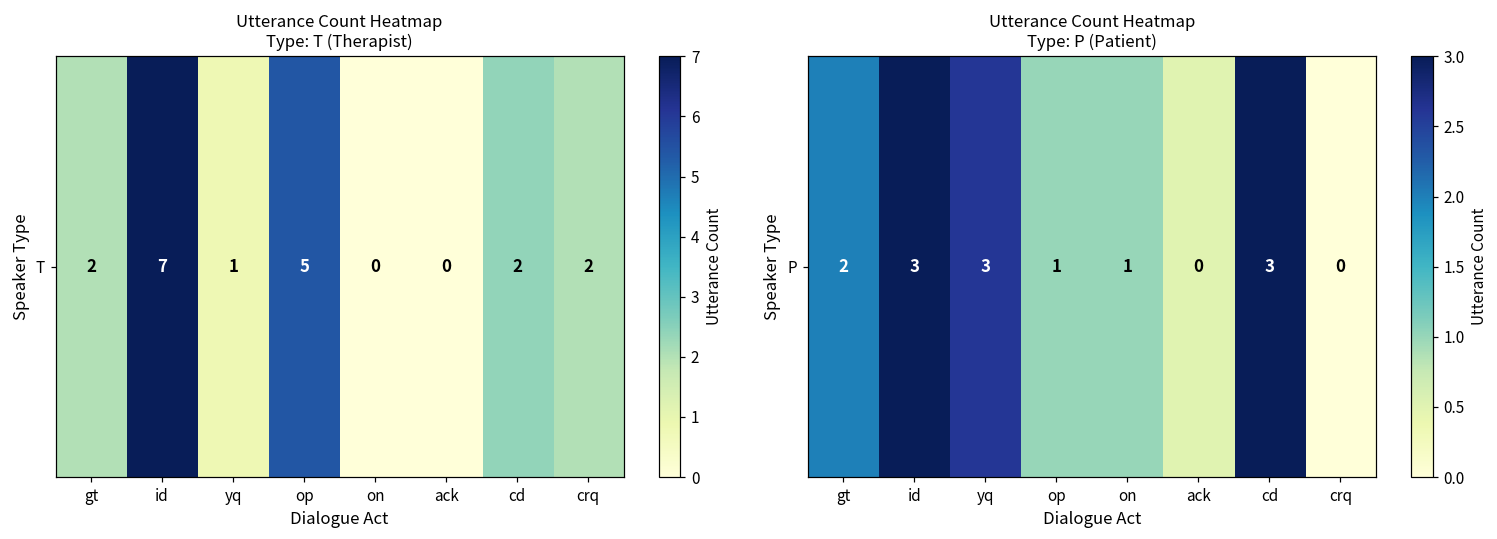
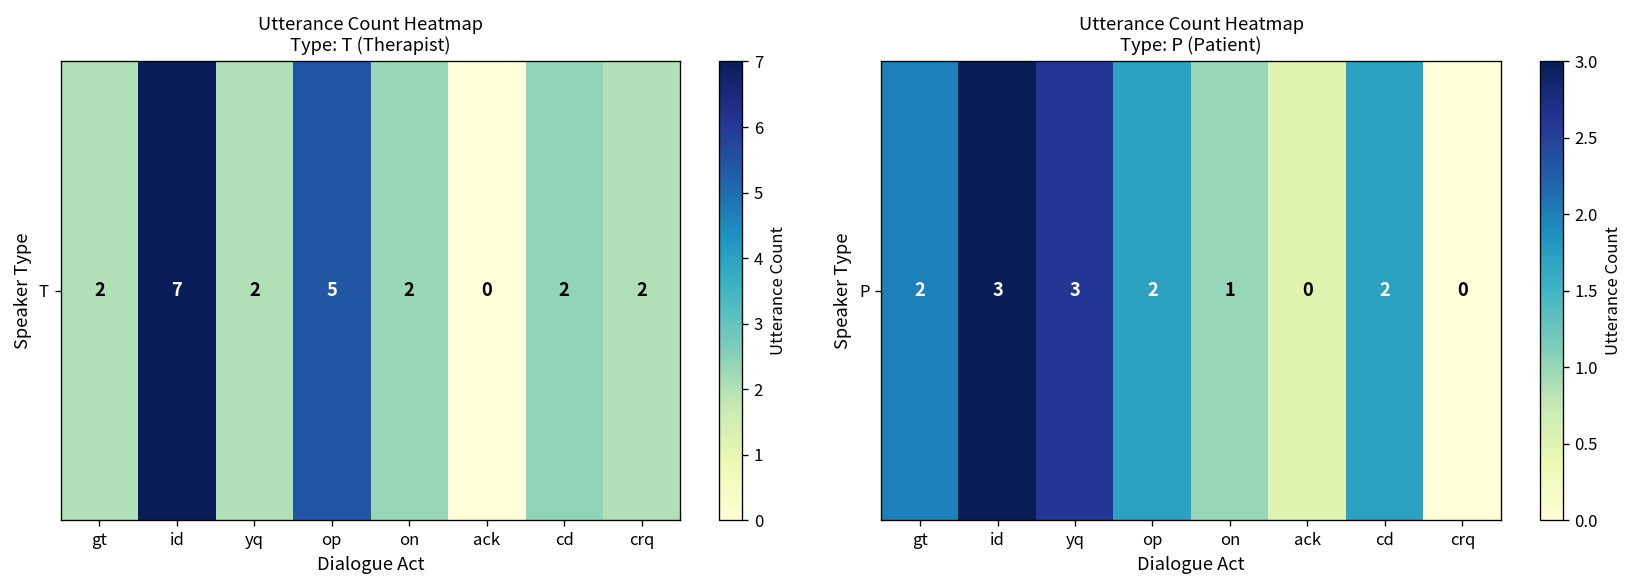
Utterance Count Heatmap Type: T (Therapist), T, yq: 1 -> 2
Utterance Count Heatmap Type: T (Therapist), T, on: 0 -> 2
Utterance Count Heatmap Type: P (Patient), P, op: 1 -> 2
Utterance Count Heatmap Type: P (Patient), P, cd: 3 -> 2
